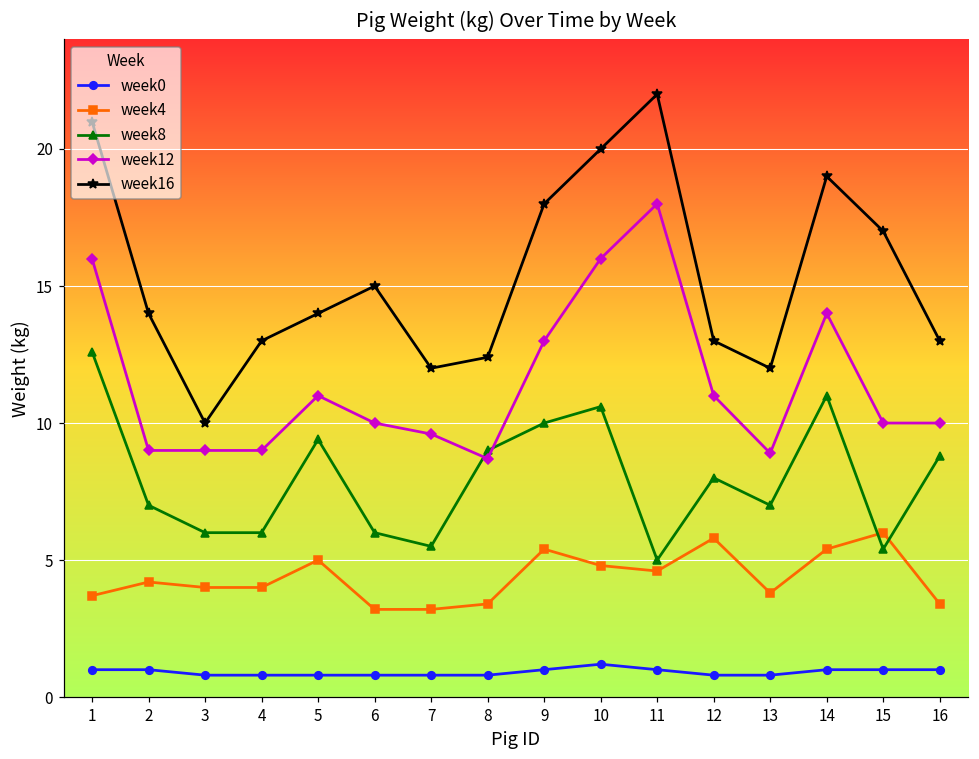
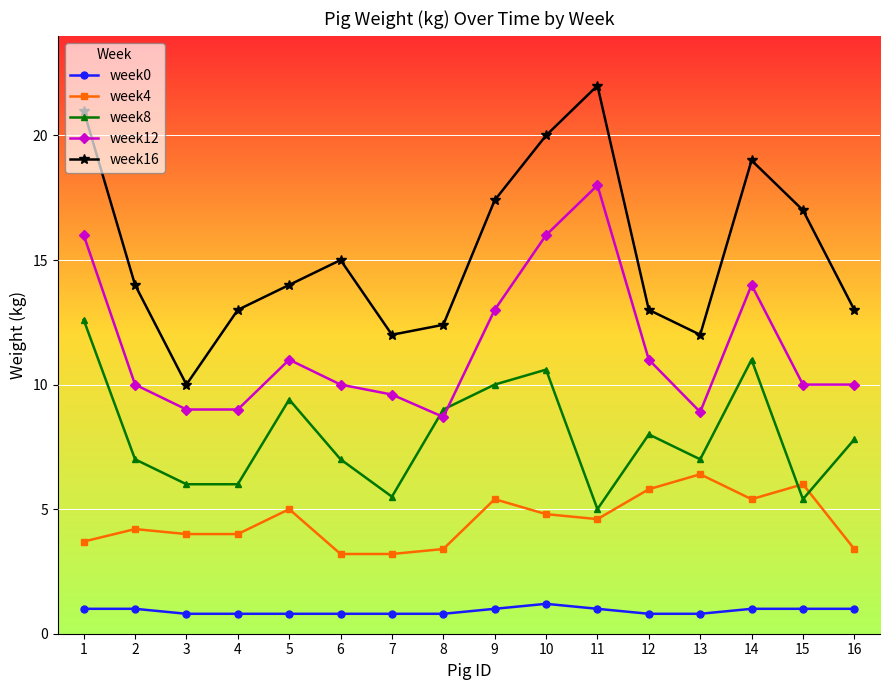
week12, 2: 9 -> 10
week8, 6: 6 -> 7
week16, 9: 18.0 -> 17.4
week4, 13: 3.8 -> 6.4
week8, 16: 8.8 -> 7.8
